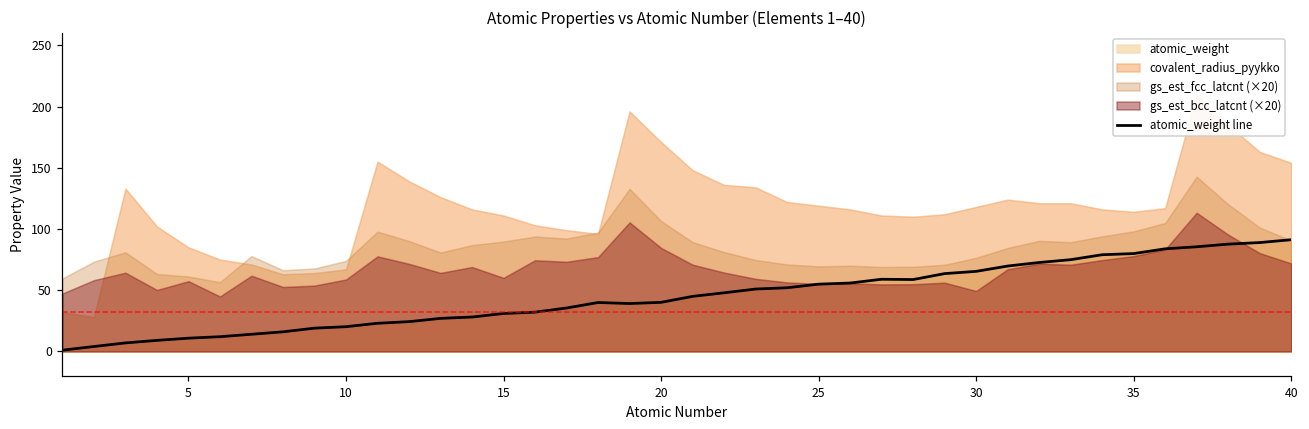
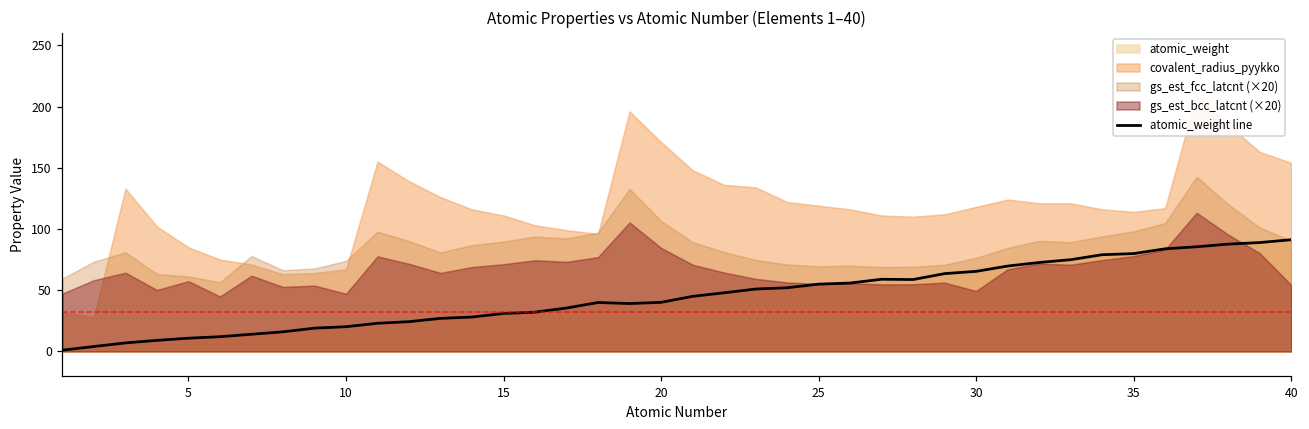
gs_est_bcc_latcnt (×20), 10: 59 -> 47
gs_est_bcc_latcnt (×20), 15: 60 -> 71
gs_est_bcc_latcnt (×20), 40: 72 -> 54
